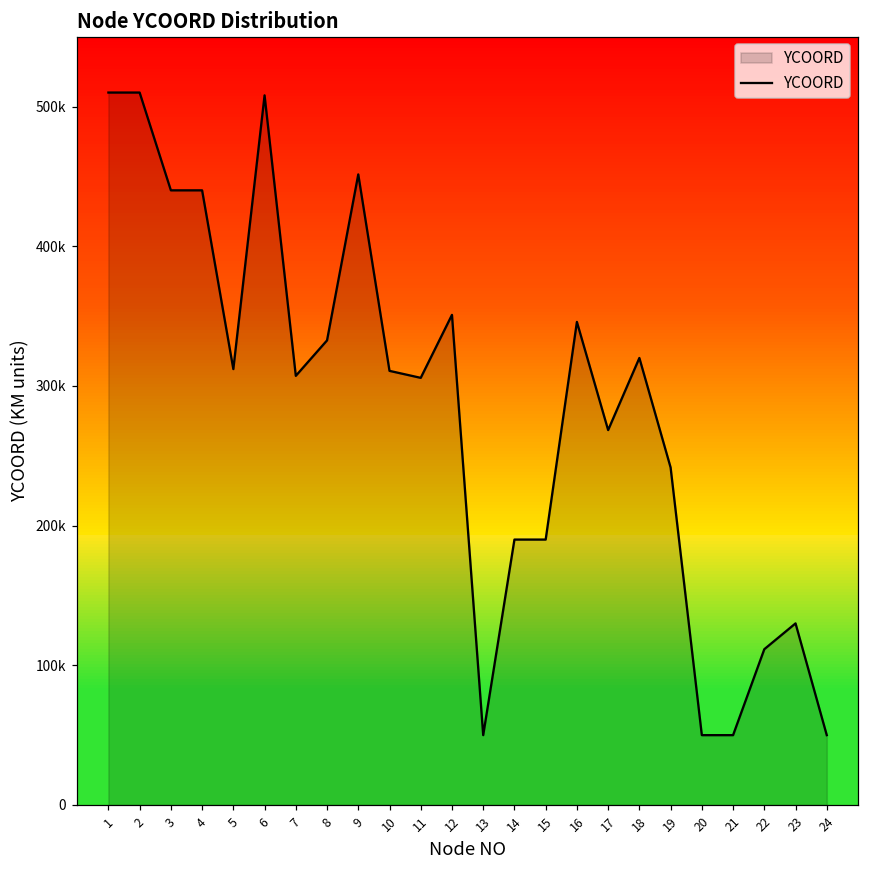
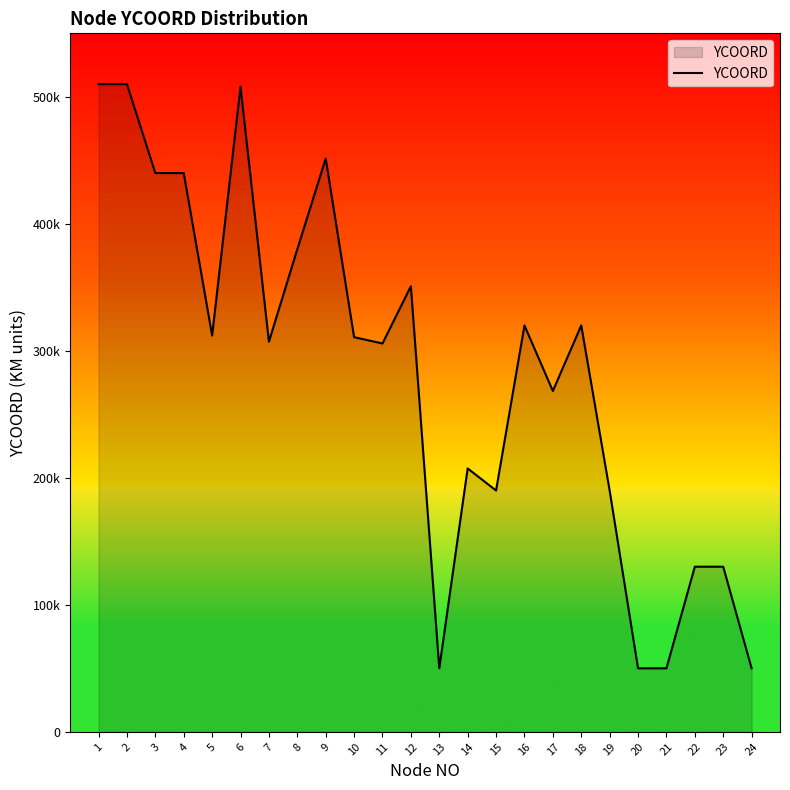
8: 333000 -> 380000
14: 190000 -> 207000
16: 346000 -> 320000
19: 242000 -> 190000
22: 112000 -> 130000
